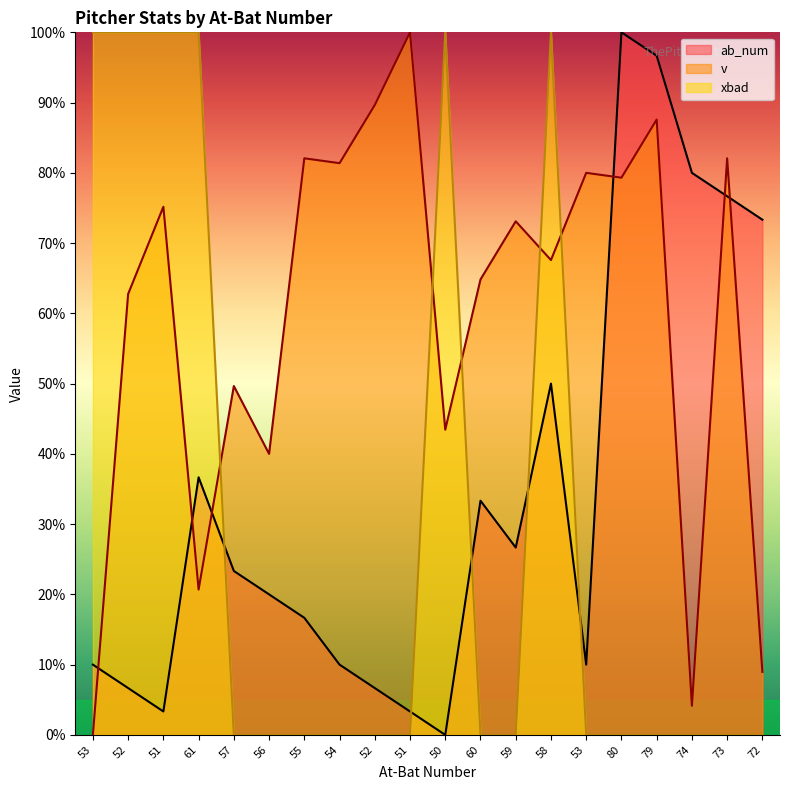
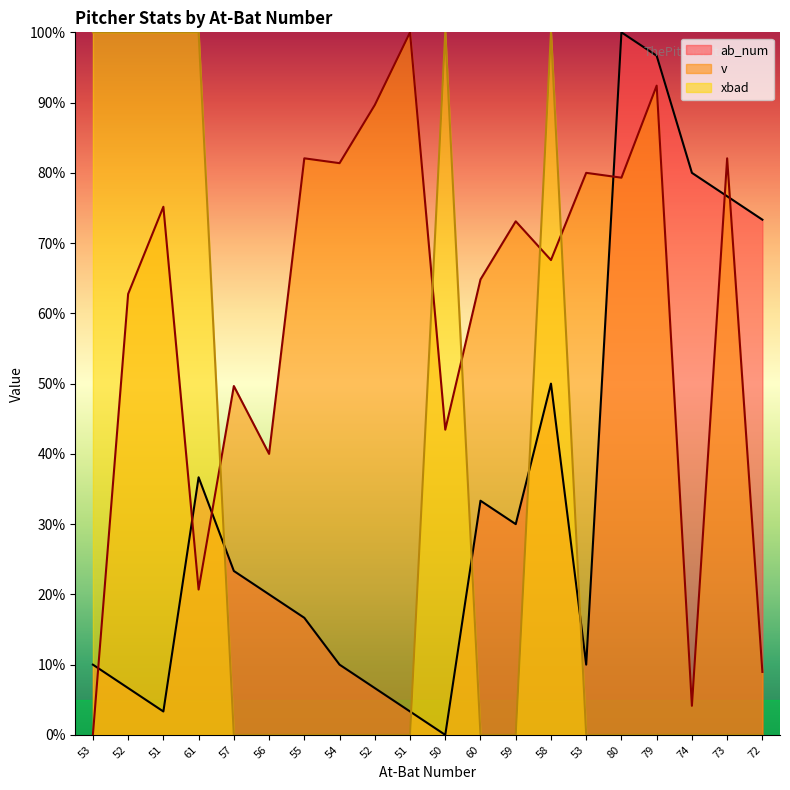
ab_num, 59: 27% -> 30%
v, 79: 88% -> 92%
